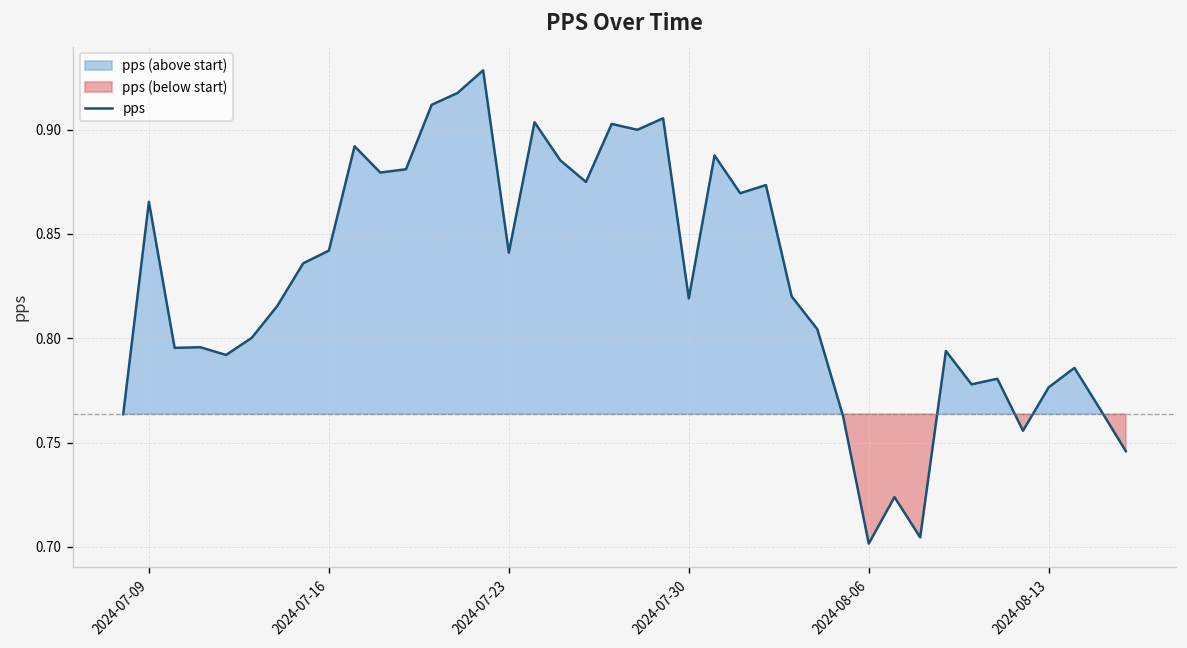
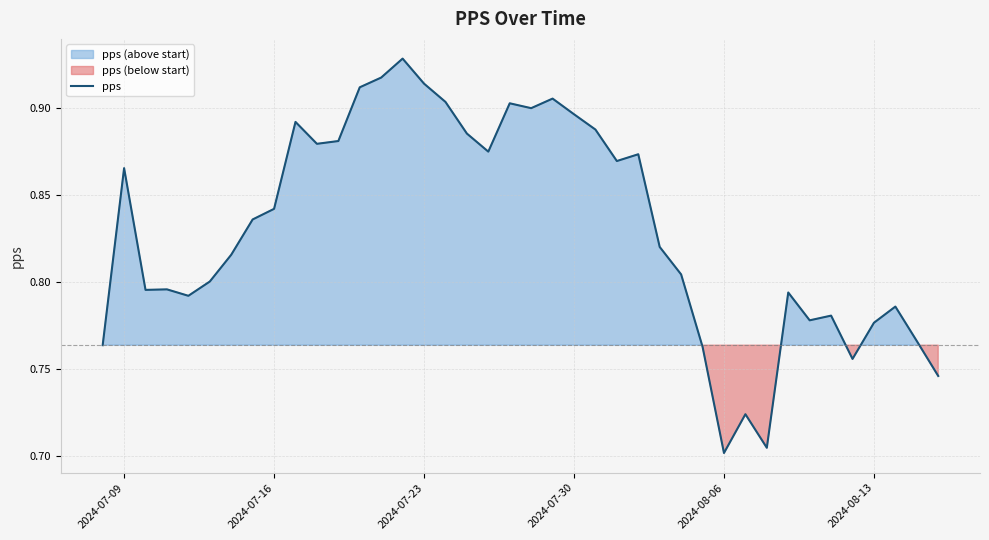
2024-07-23: 0.841 -> 0.914
2024-07-30: 0.819 -> 0.896
